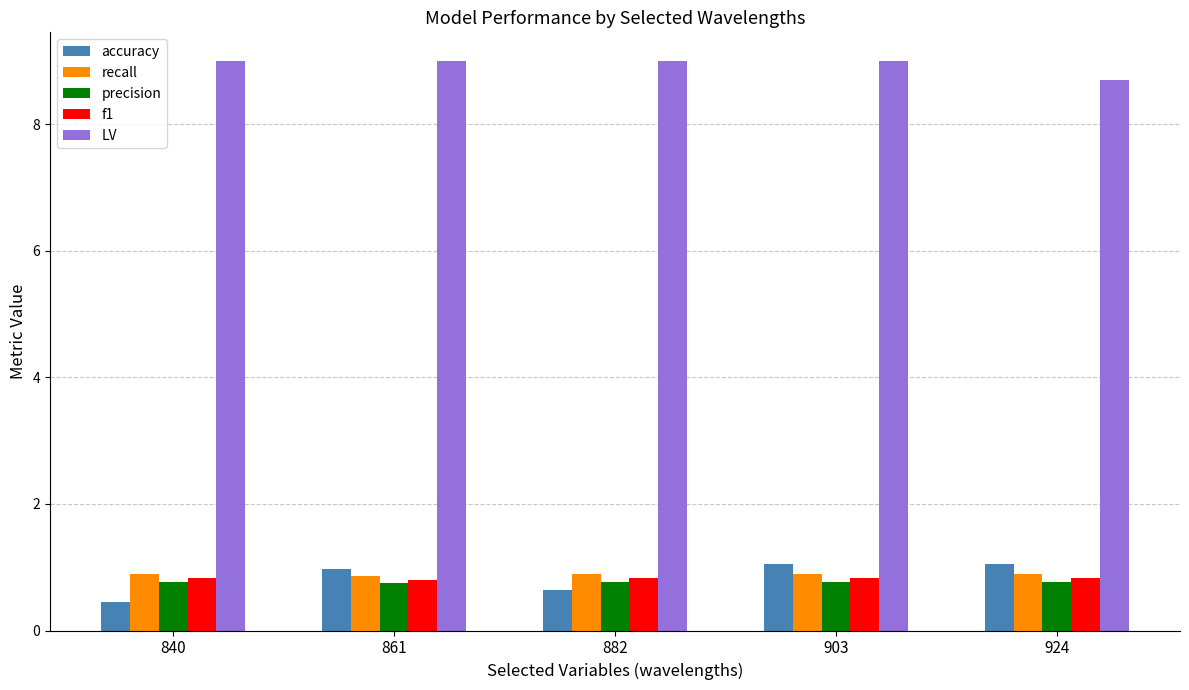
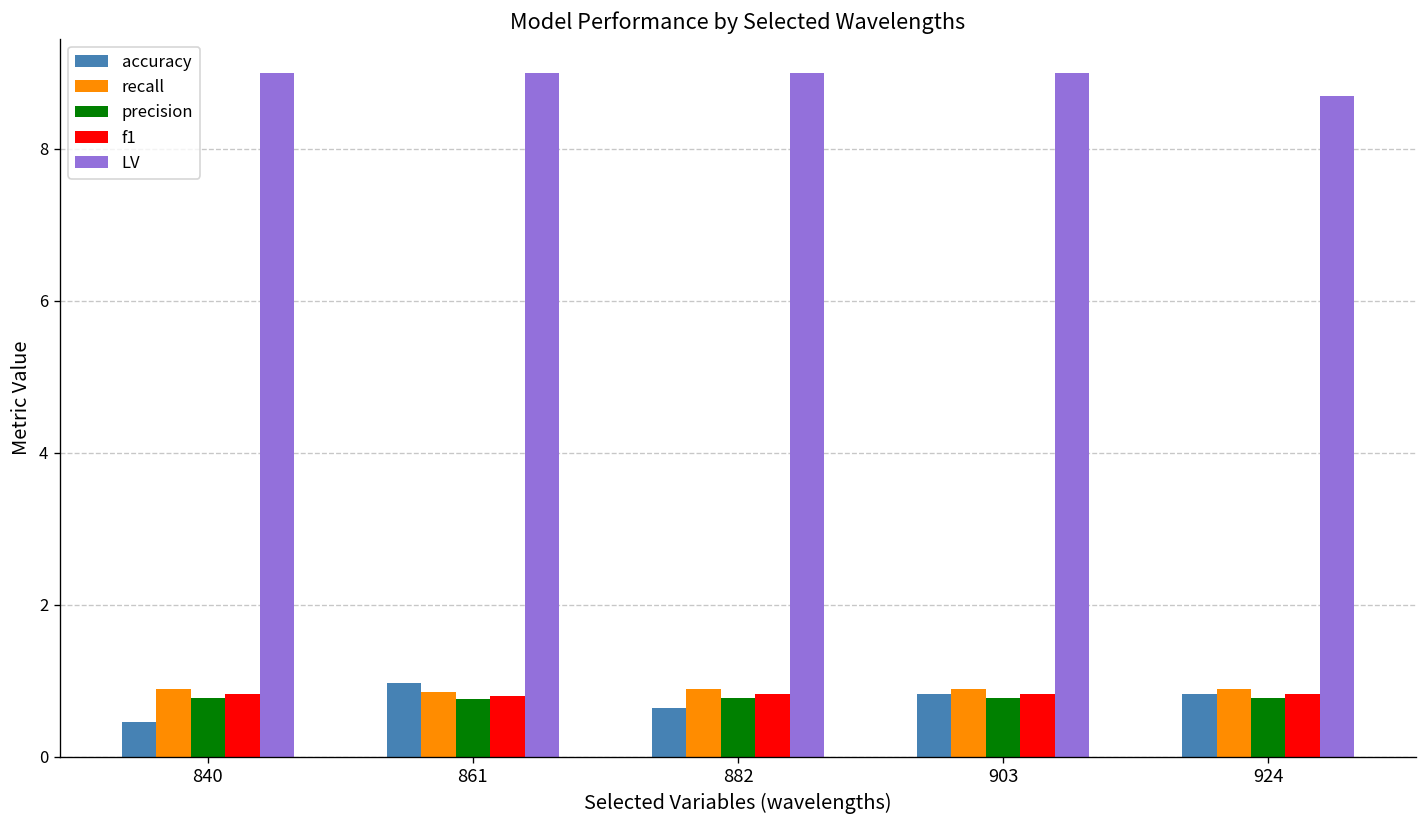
accuracy, 903: 1.0 -> 0.8
accuracy, 924: 1.1 -> 0.8
